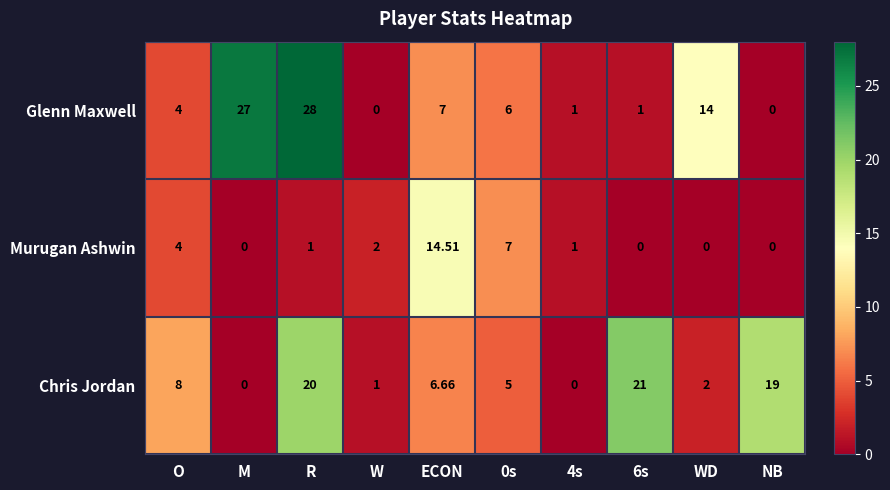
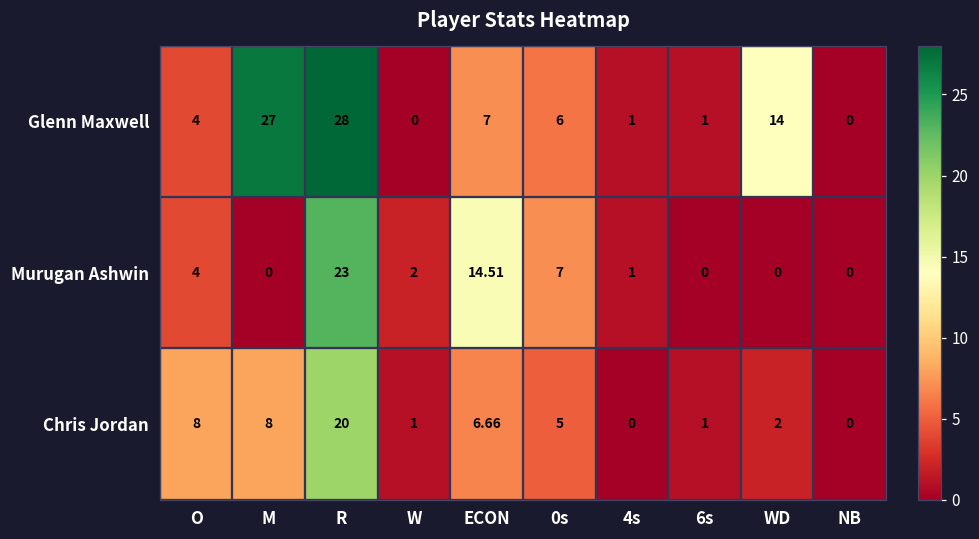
Murugan Ashwin, R: 1 -> 23
Chris Jordan, M: 0 -> 8
Chris Jordan, 6s: 21 -> 1
Chris Jordan, NB: 19 -> 0
